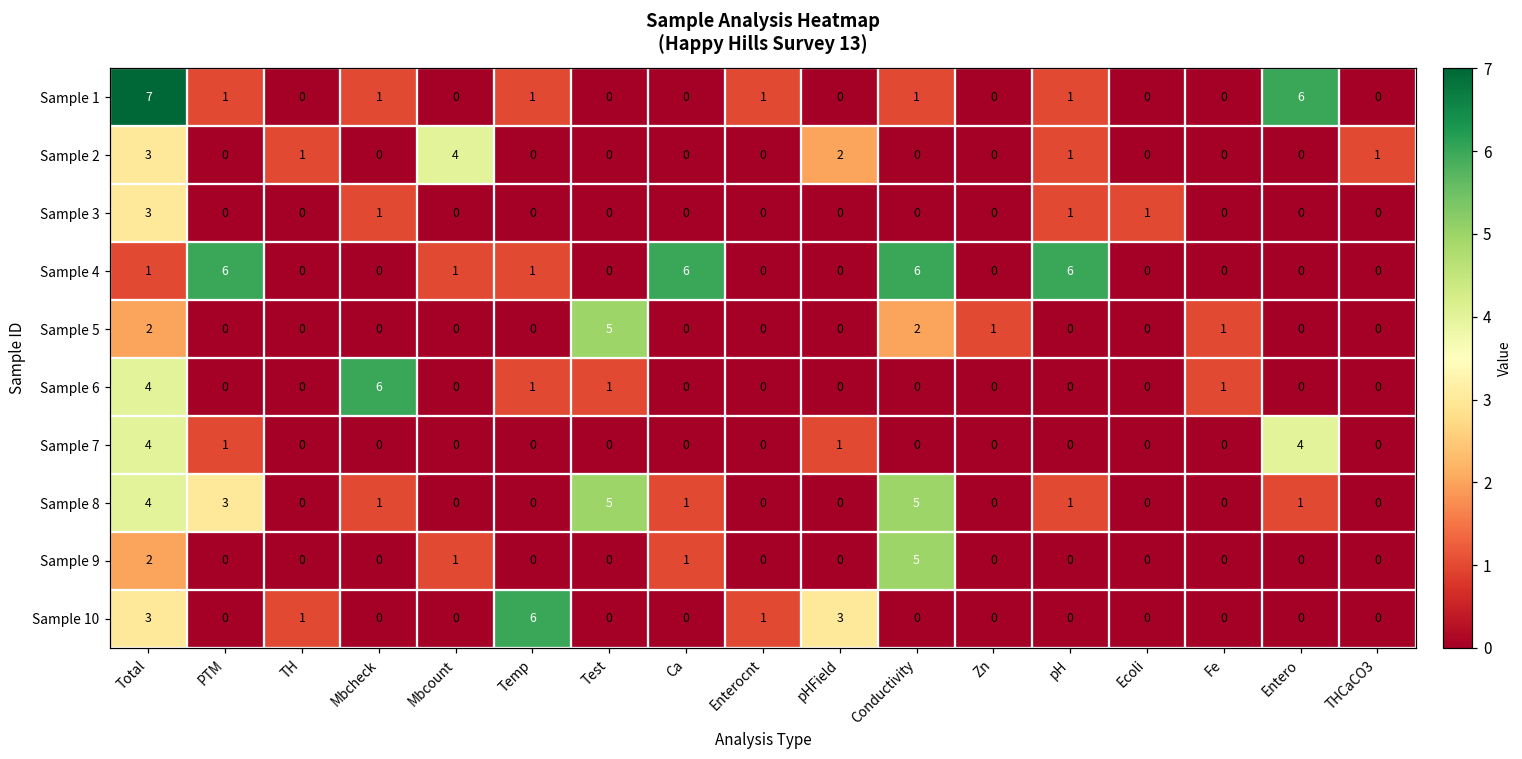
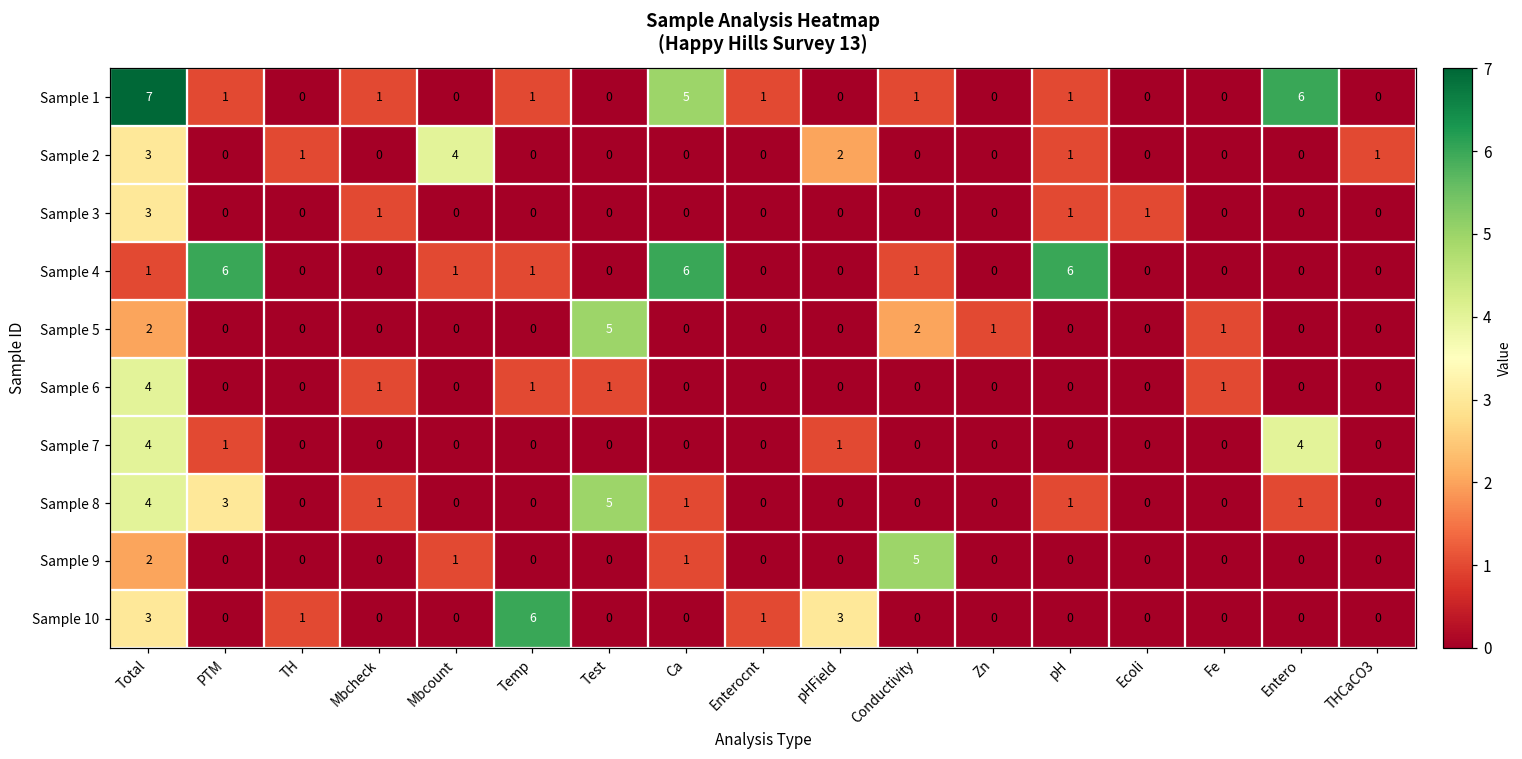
Sample 1, Ca: 0 -> 5
Sample 4, Conductivity: 6 -> 1
Sample 6, Mbcheck: 6 -> 1
Sample 8, Conductivity: 5 -> 0
